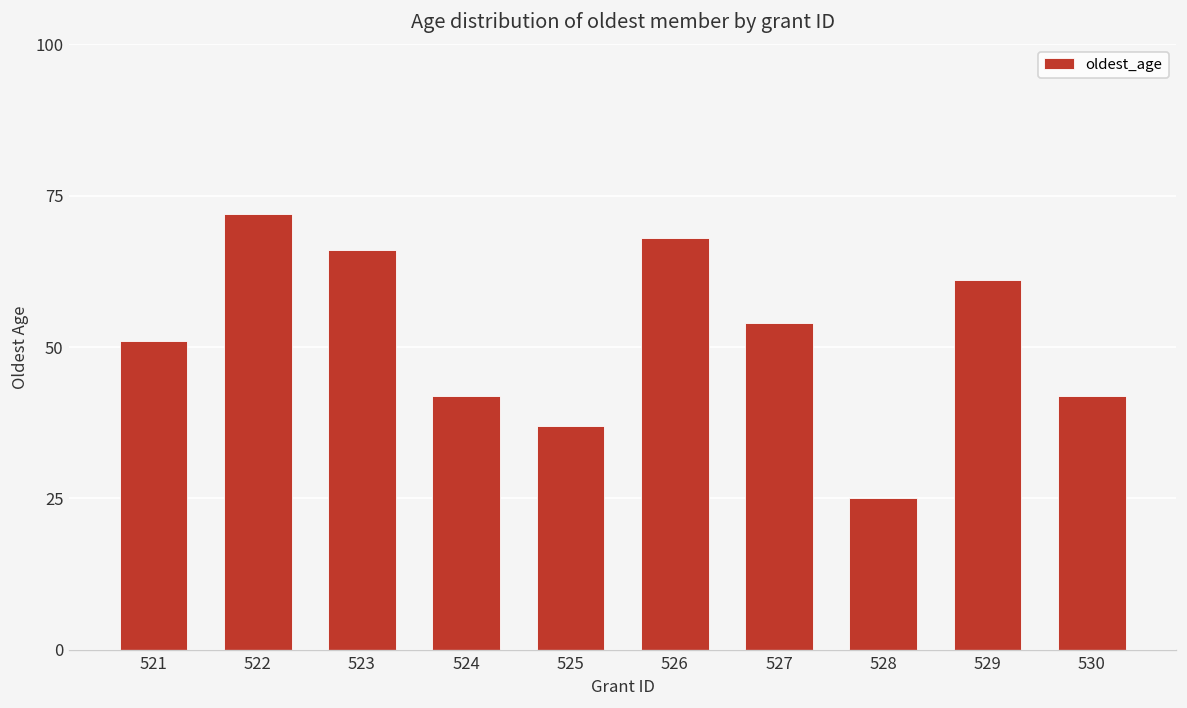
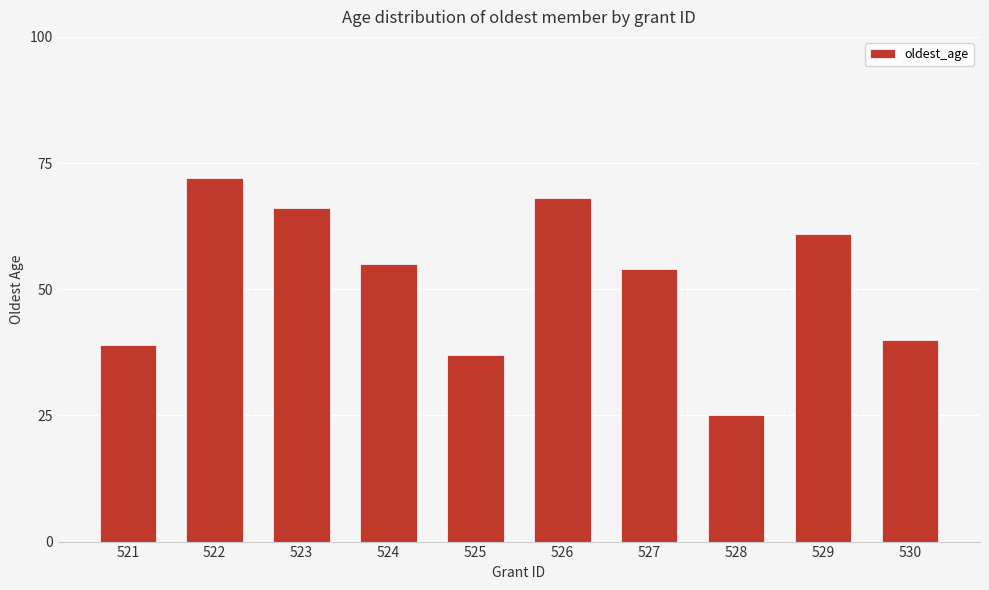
521: 51 -> 39
524: 42 -> 55
530: 42 -> 40
